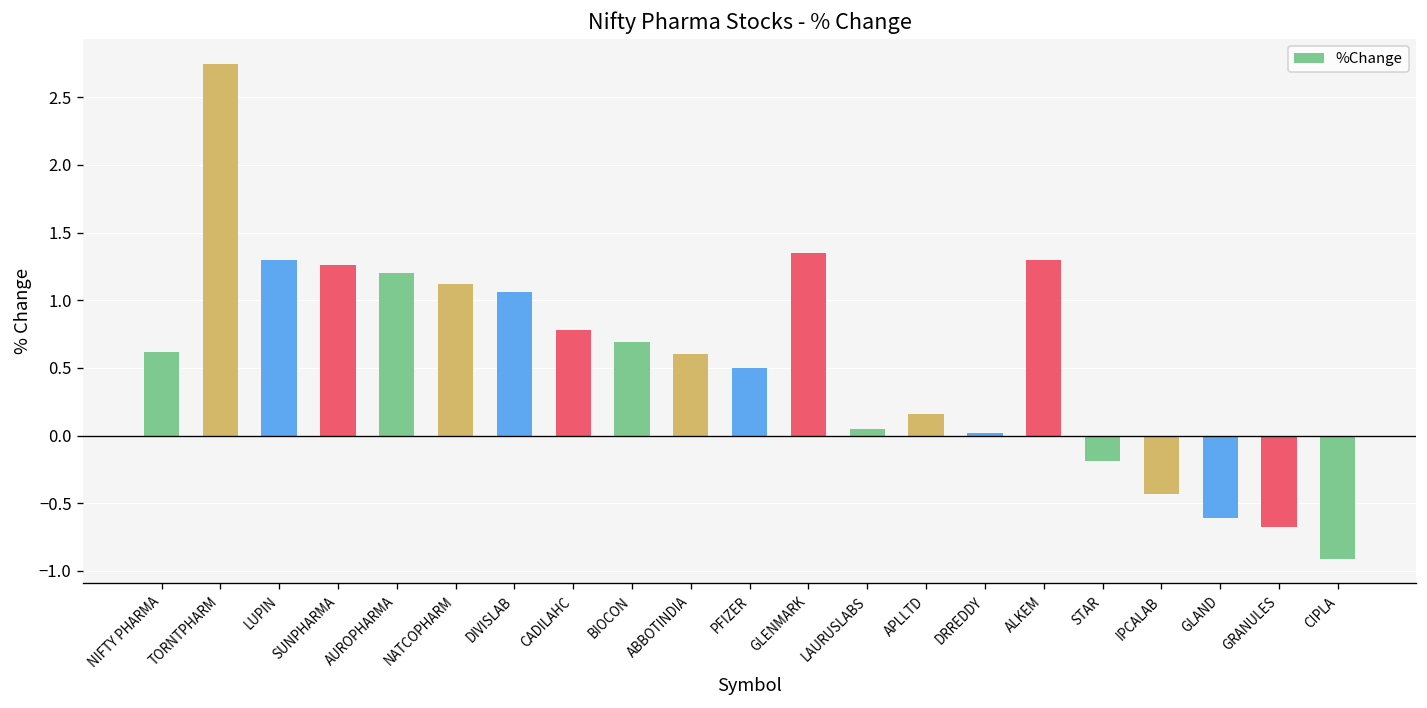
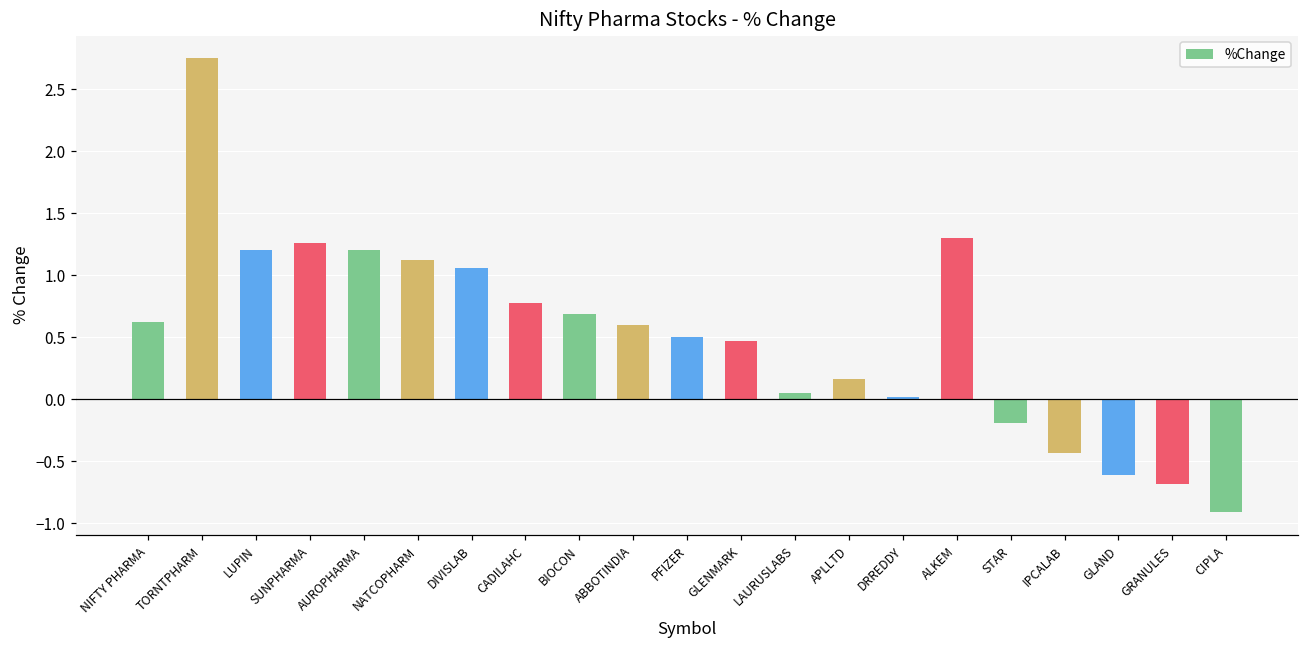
LUPIN: 1.3 -> 1.2
GLENMARK: 1.35 -> 0.47
